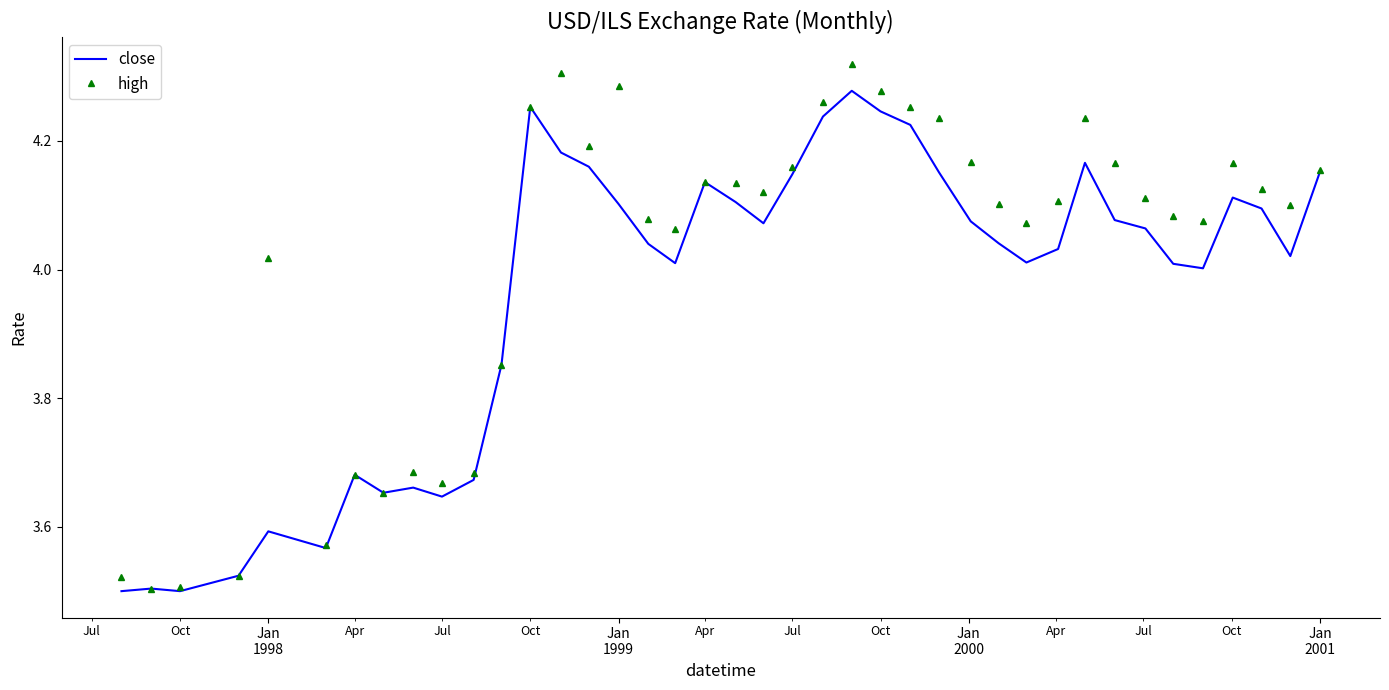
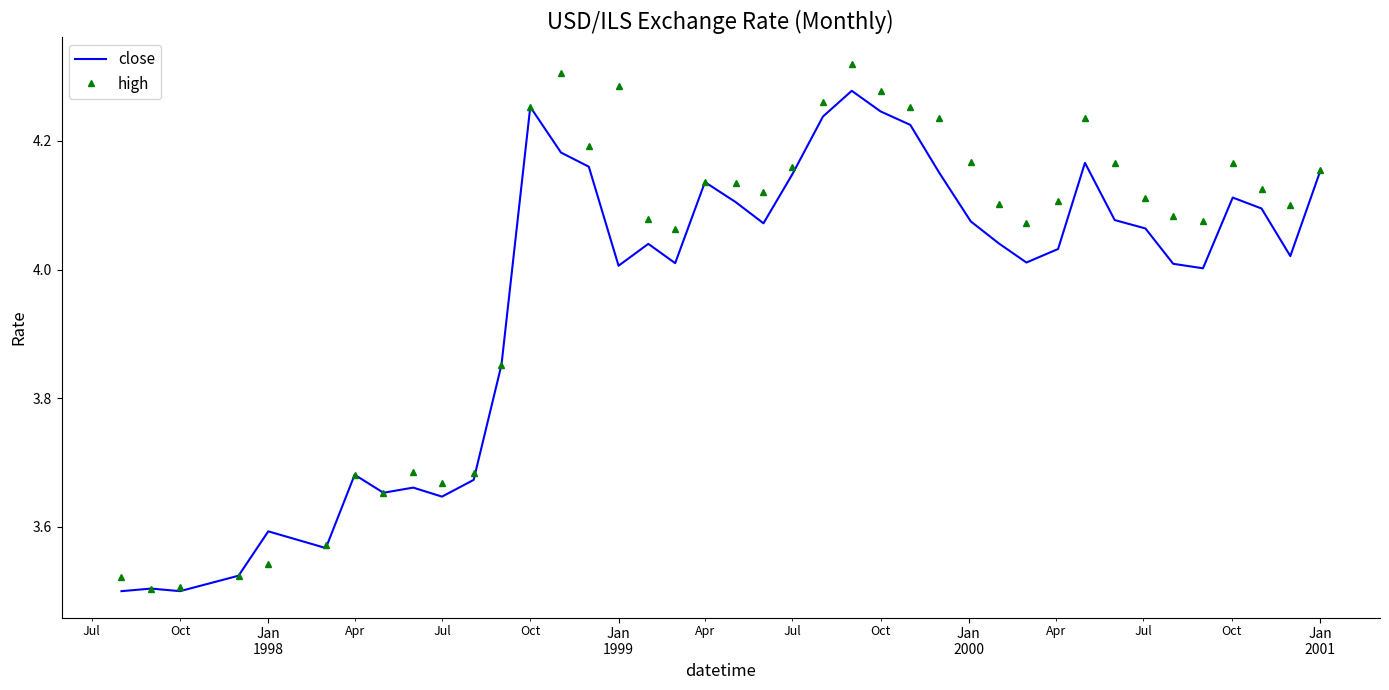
high, Jan 1998: 4.02 -> 3.54
close, Jan 1999: 4.10 -> 4.01
